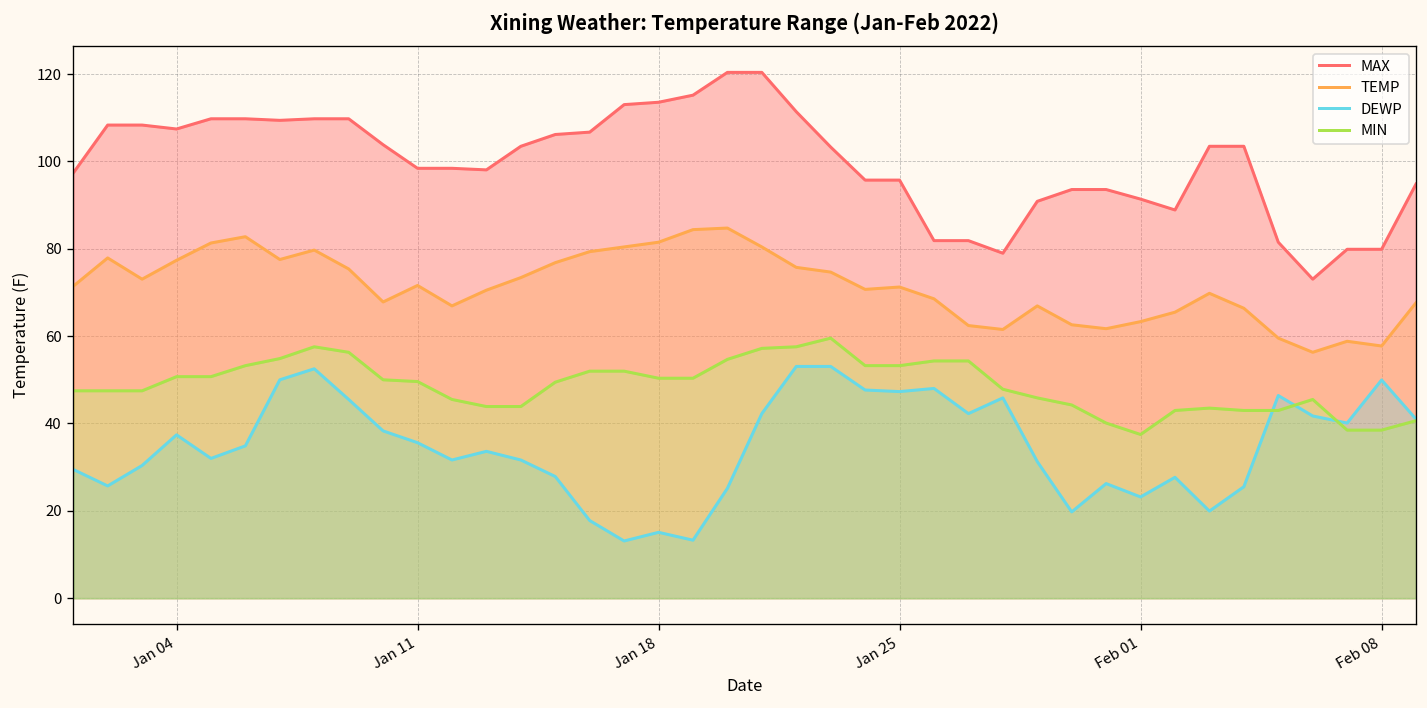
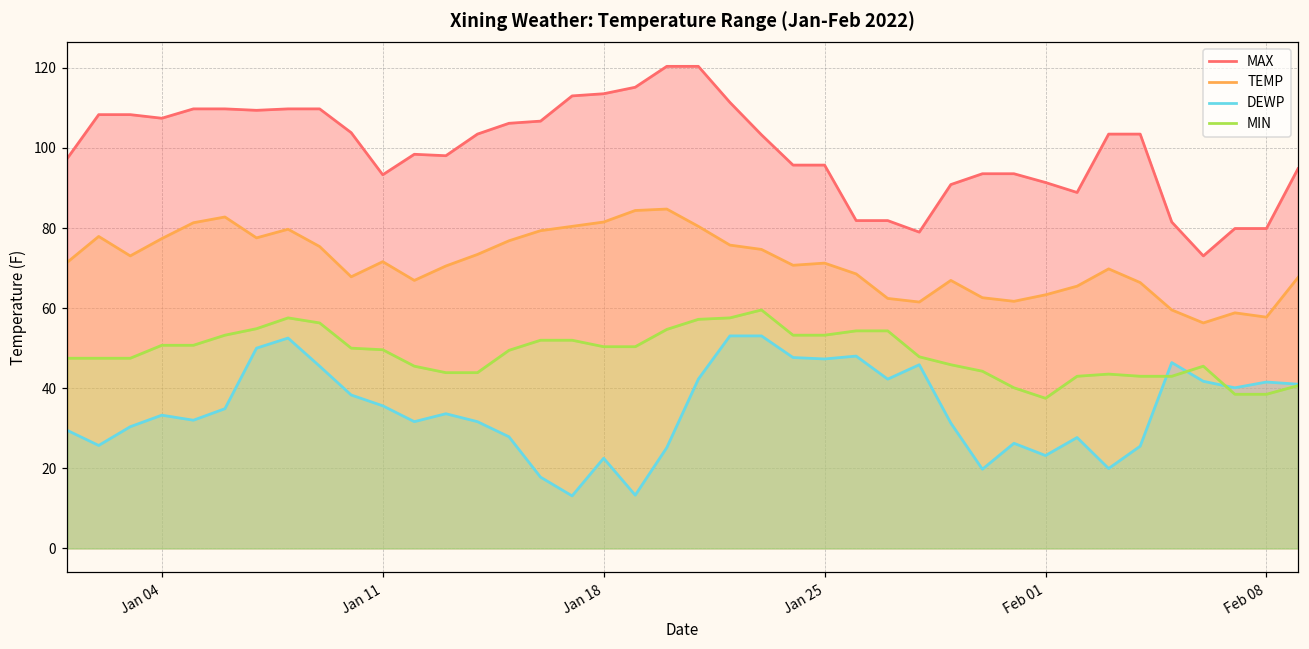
DEWP, Jan 04: 37 -> 33
MAX, Jan 11: 98 -> 93
DEWP, Jan 18: 15 -> 23
DEWP, Feb 08: 50 -> 42
